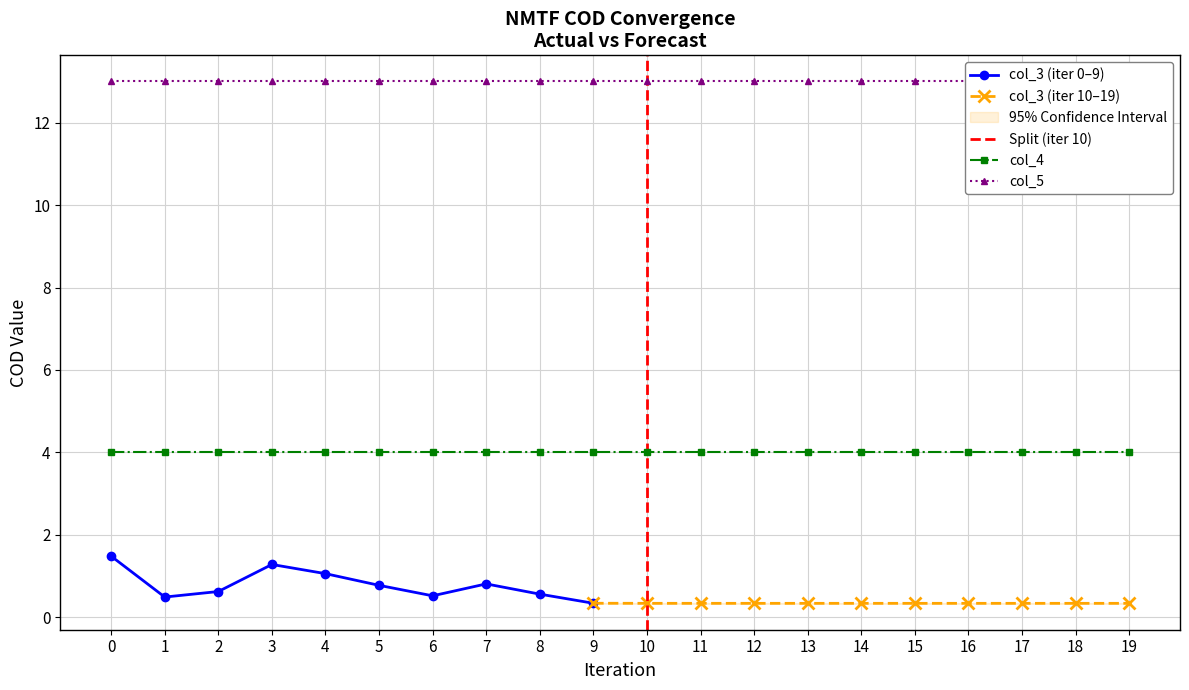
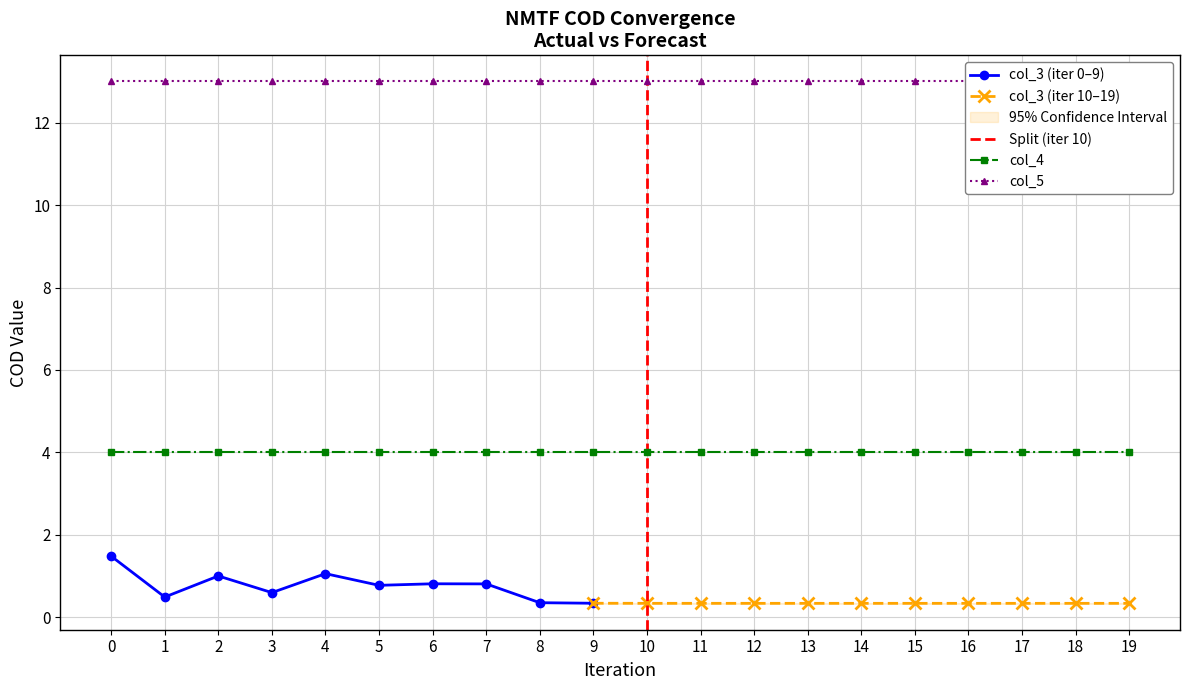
col_3 (iter 0–9), 2: 0.6 -> 1.0
col_3 (iter 0–9), 3: 1.3 -> 0.6
col_3 (iter 0–9), 6: 0.5 -> 0.8
col_3 (iter 0–9), 8: 0.6 -> 0.4
